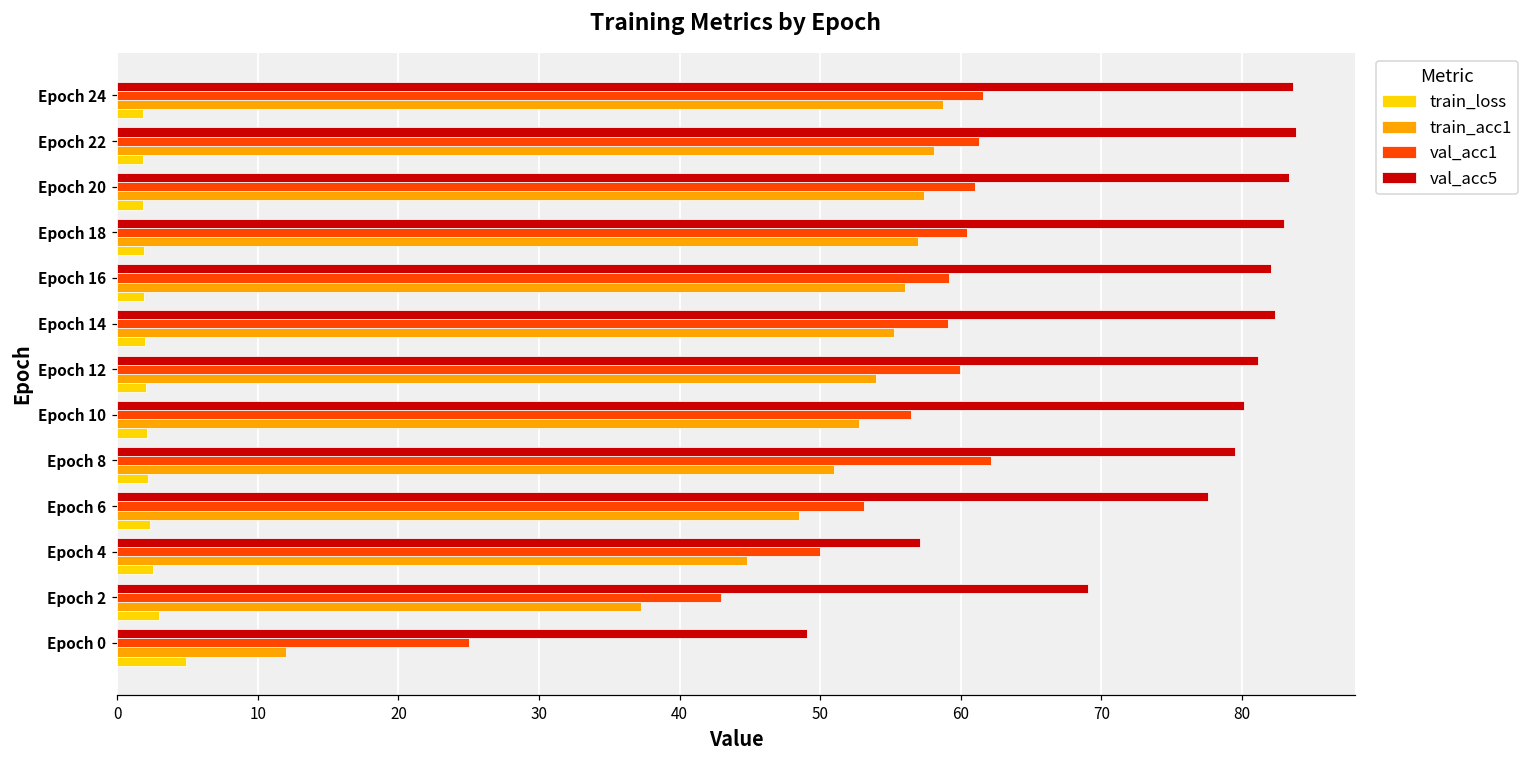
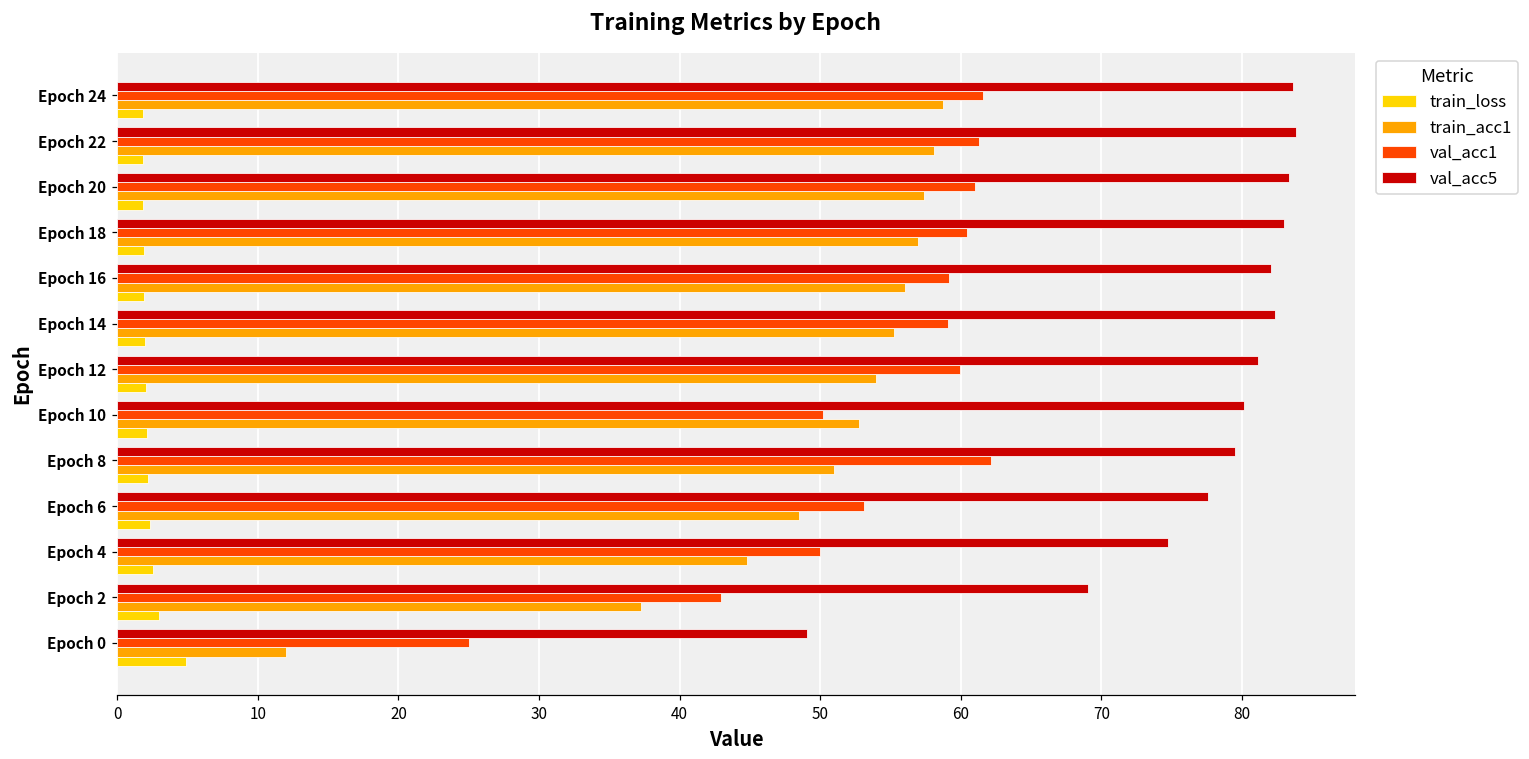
val_acc1, Epoch 10: 56.5 -> 50.2
val_acc5, Epoch 4: 57.1 -> 74.7
